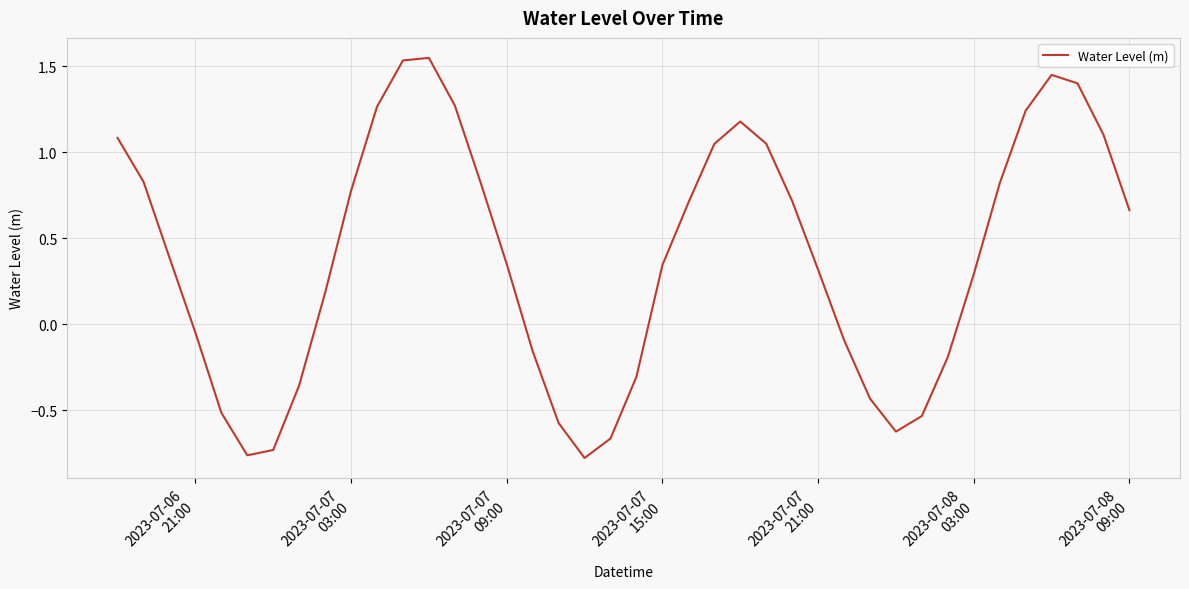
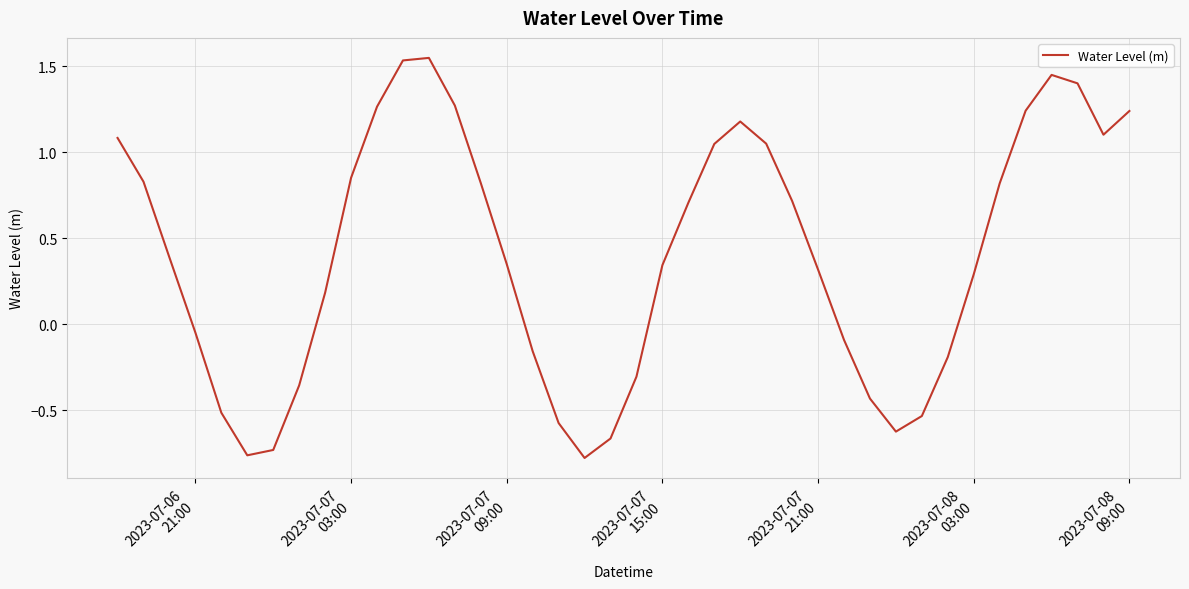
2023-07-07 03:00: 0.78 -> 0.85
2023-07-08 09:00: 0.66 -> 1.24
